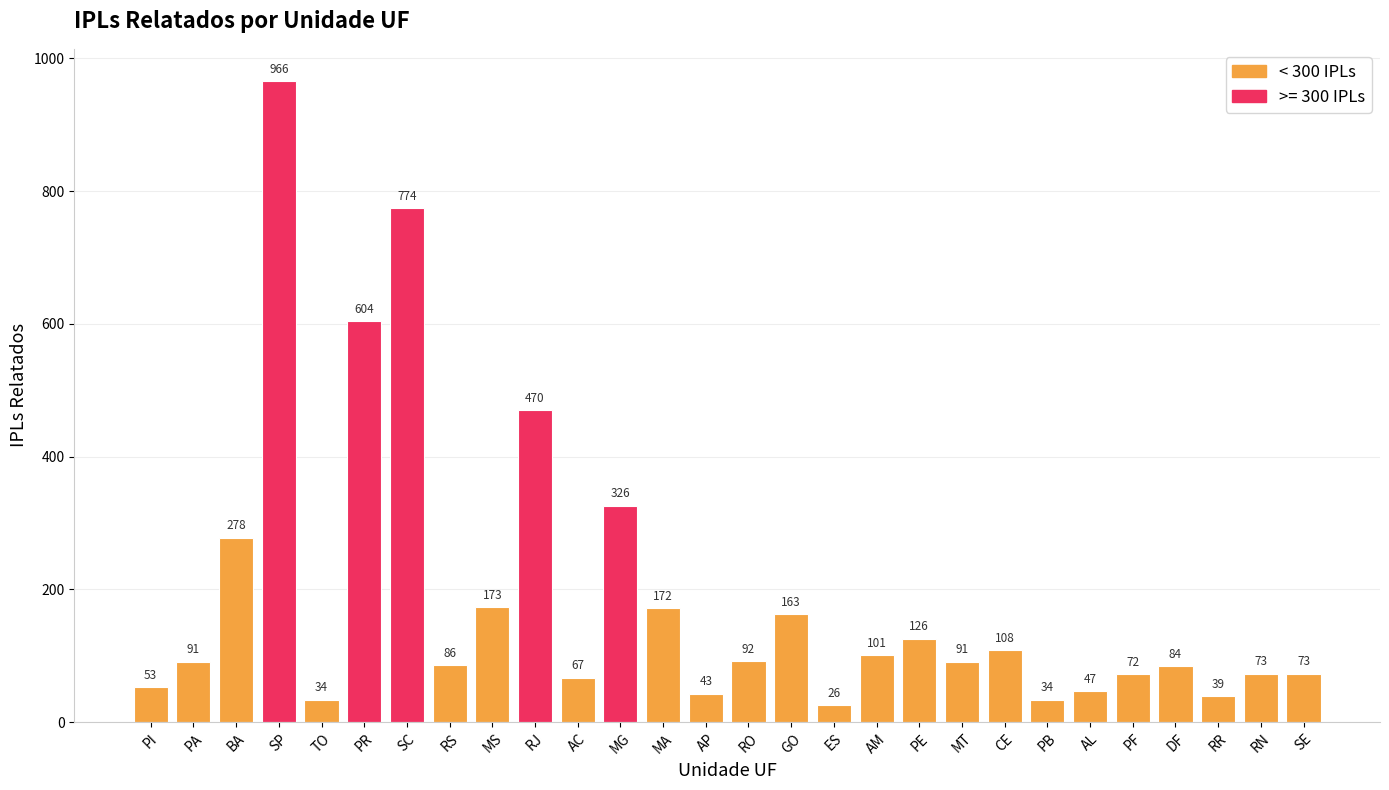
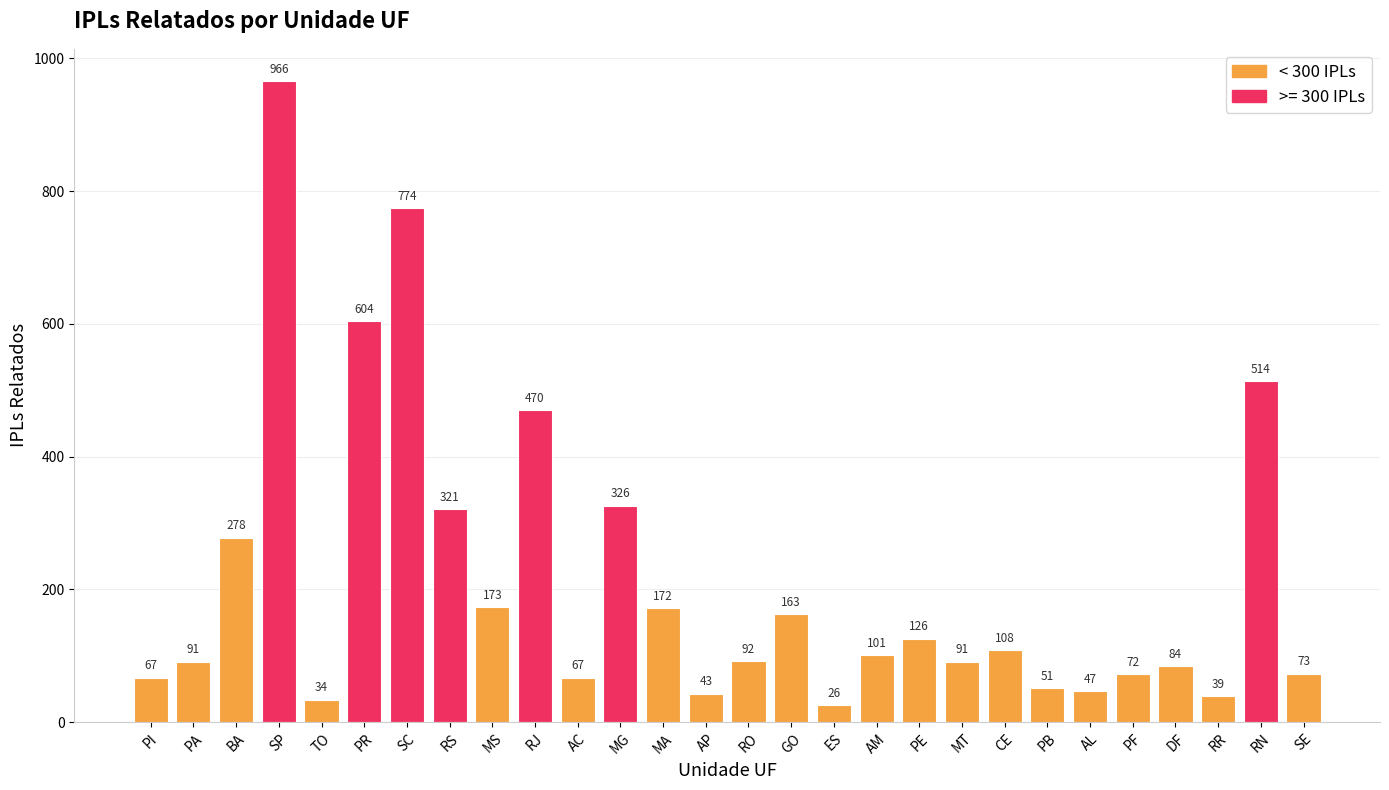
PI: 53 -> 67
RS: 86 -> 321
PB: 34 -> 51
RN: 73 -> 514
